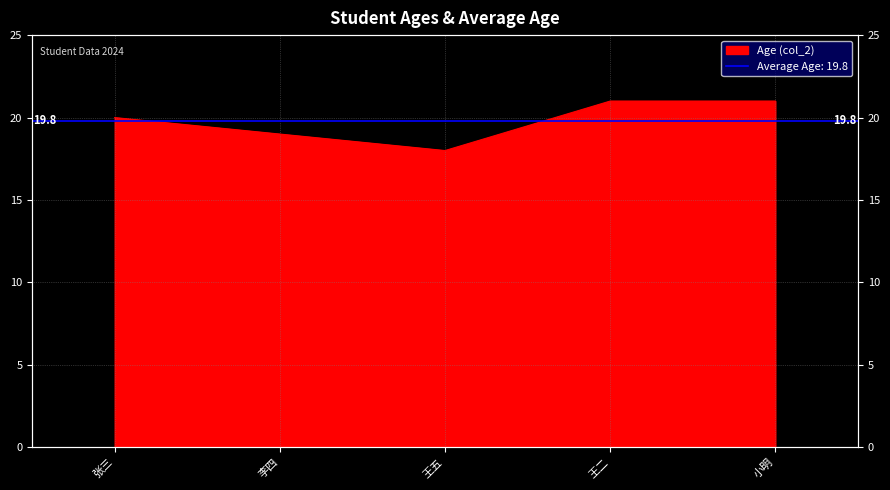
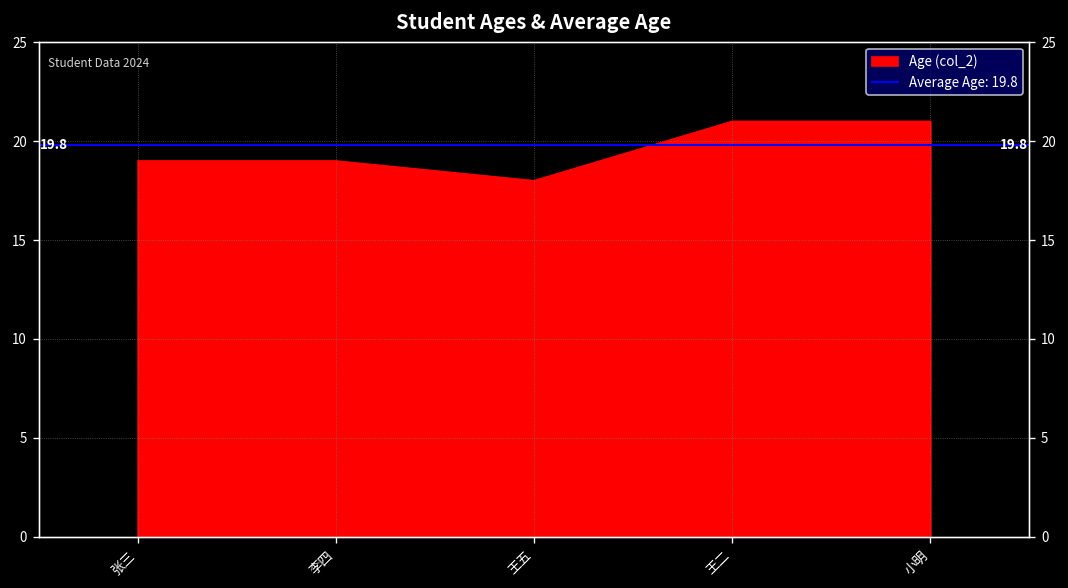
张三: 20 -> 19
